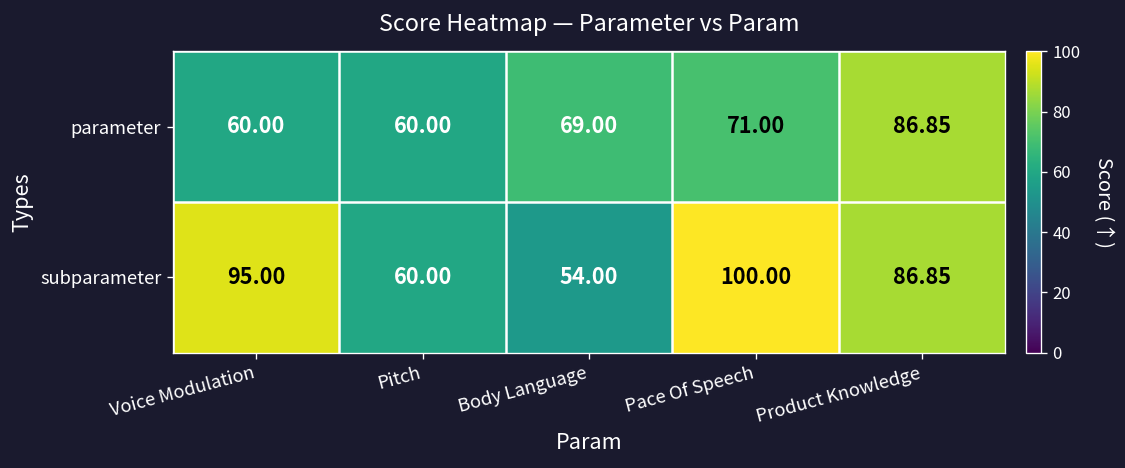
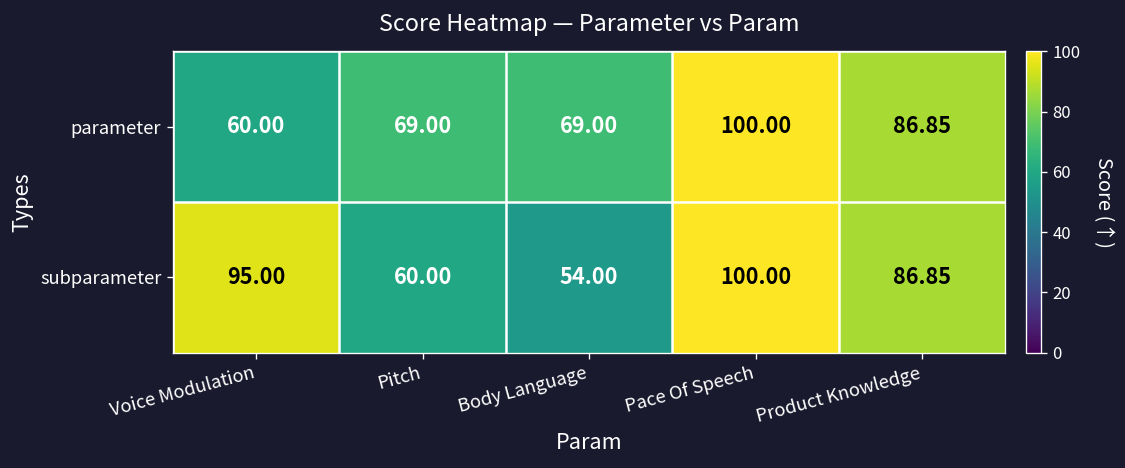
parameter, Pitch: 60.00 -> 69.00
parameter, Pace Of Speech: 71.00 -> 100.00
